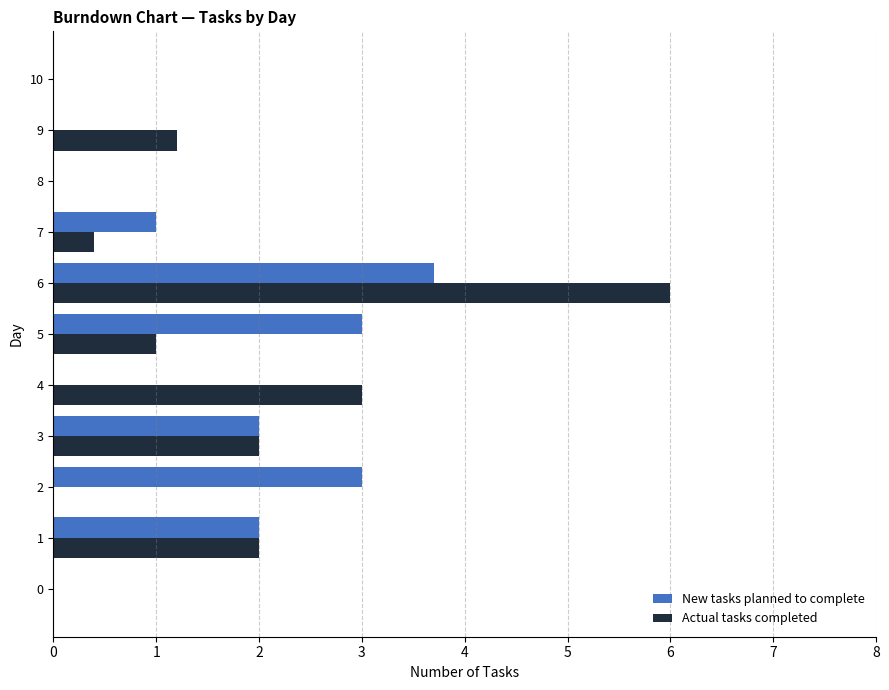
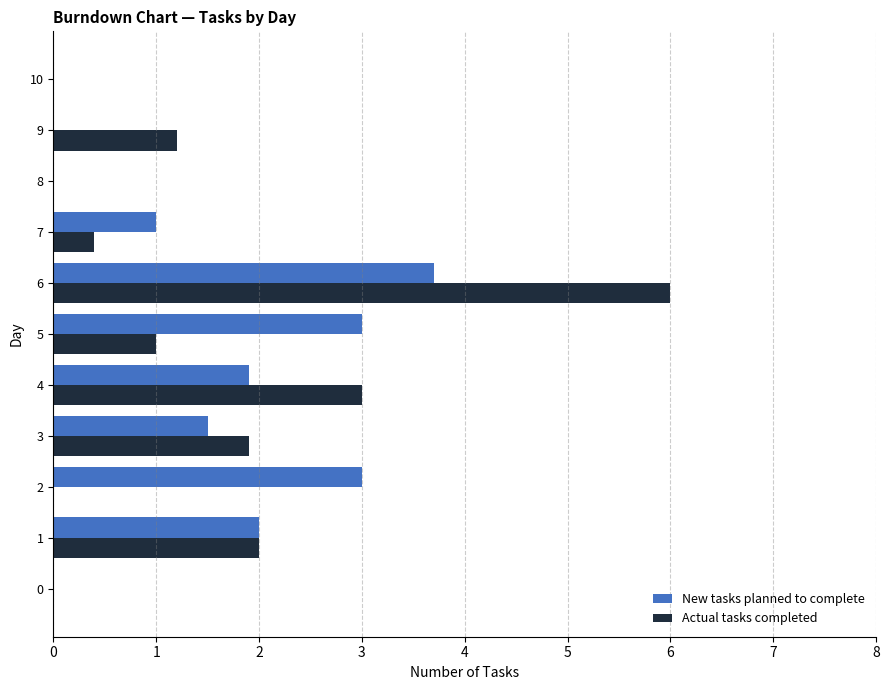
New tasks planned to complete, 4: 0.0 -> 1.9
New tasks planned to complete, 3: 2.0 -> 1.5
Actual tasks completed, 3: 2.0 -> 1.9
